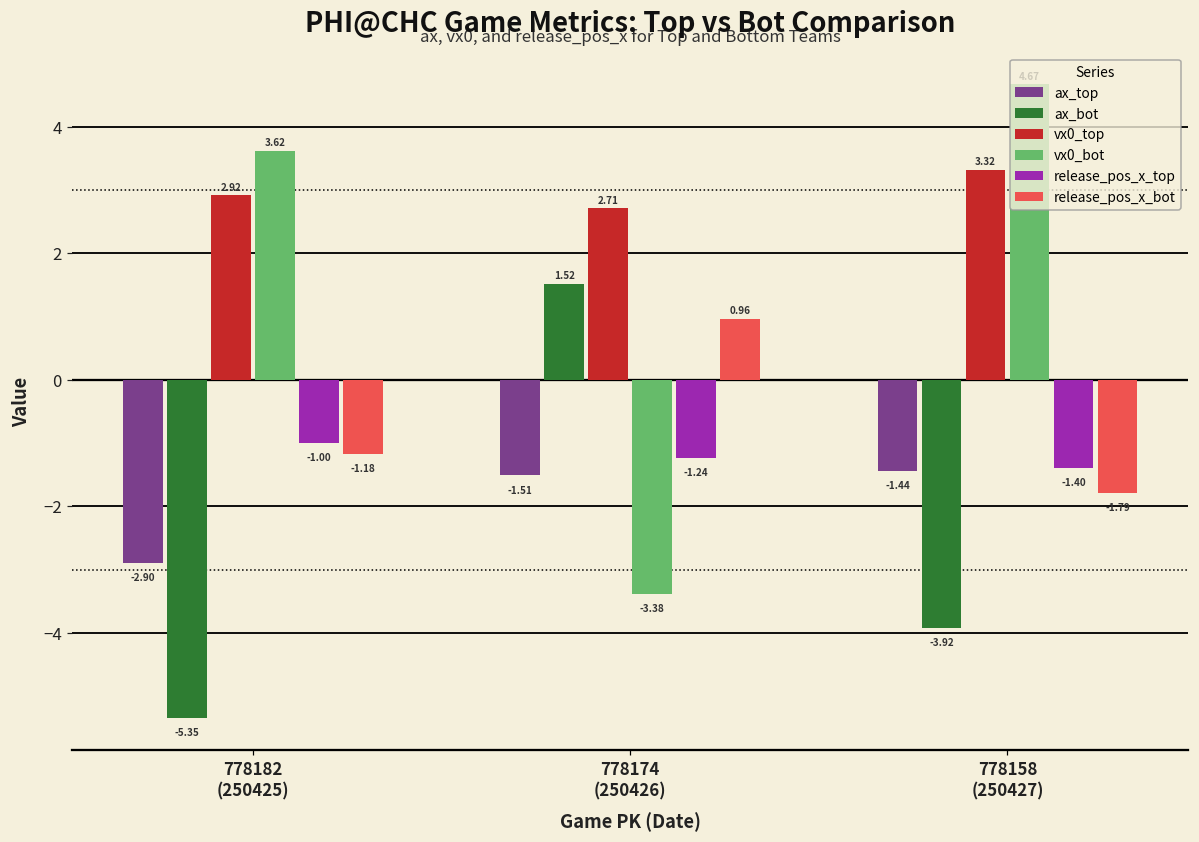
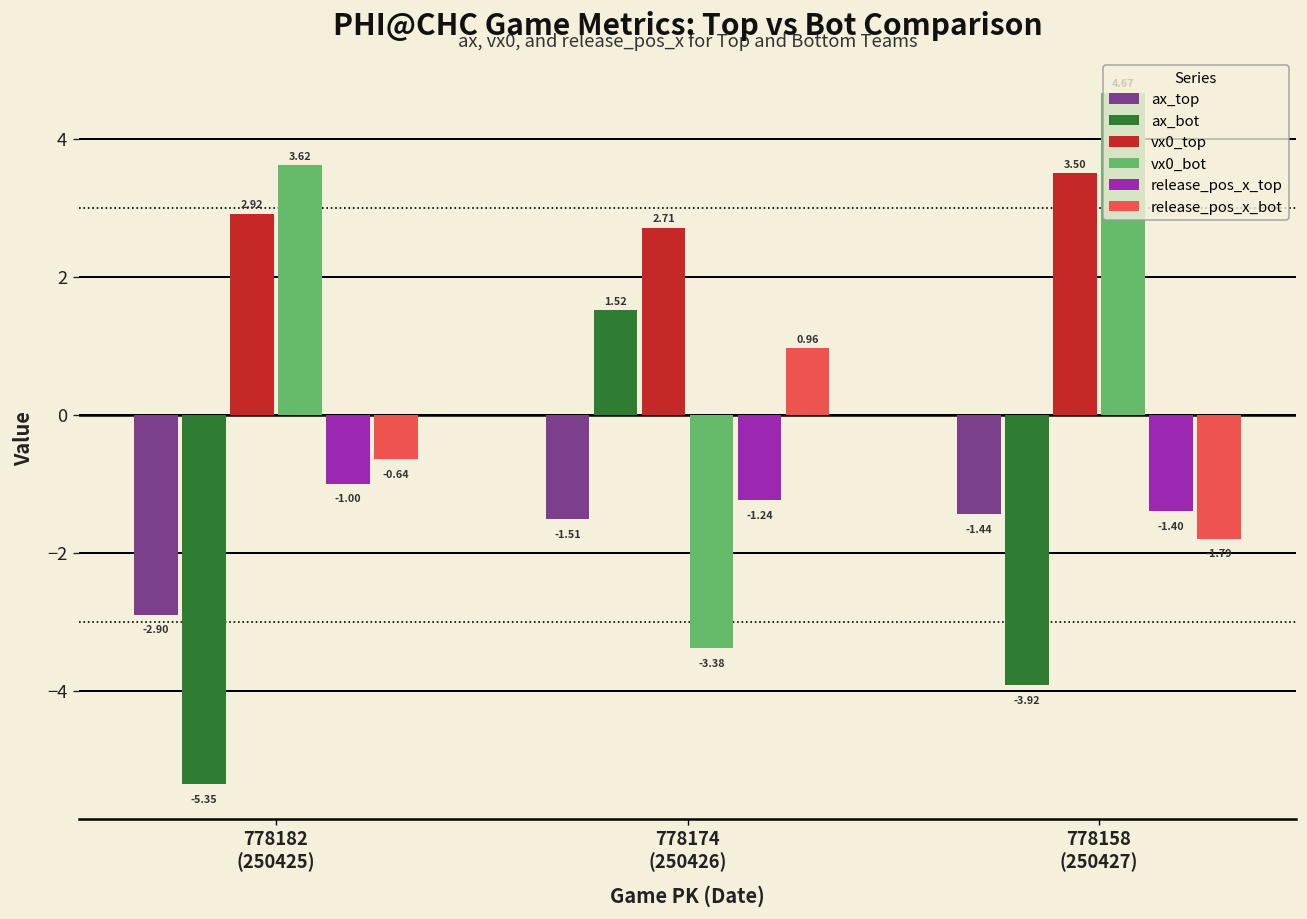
release_pos_x_bot, 778182 (250425): -1.18 -> -0.64
vx0_top, 778158 (250427): 3.32 -> 3.50
